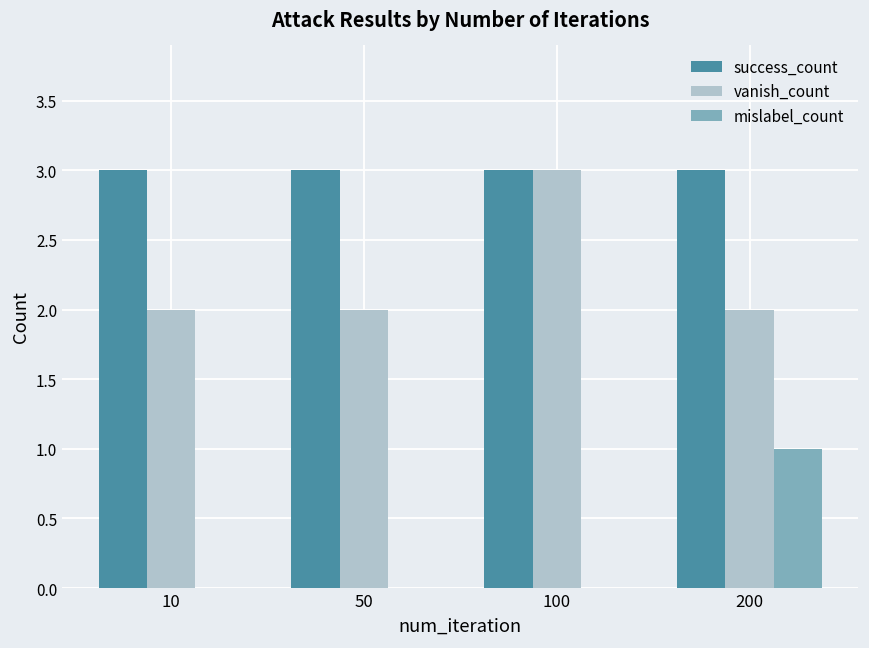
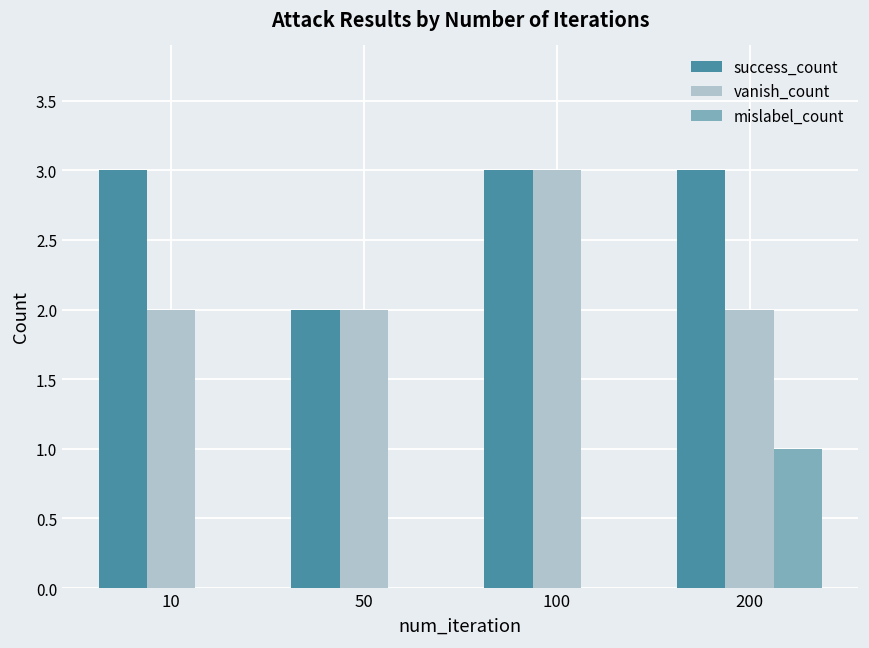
success_count, 50: 3 -> 2
